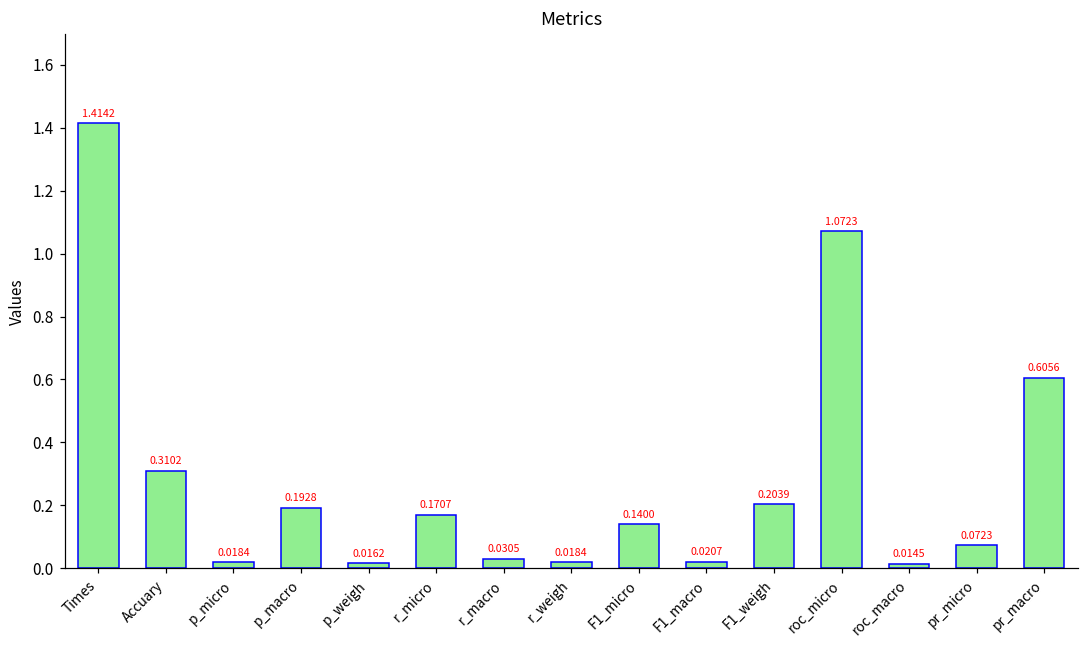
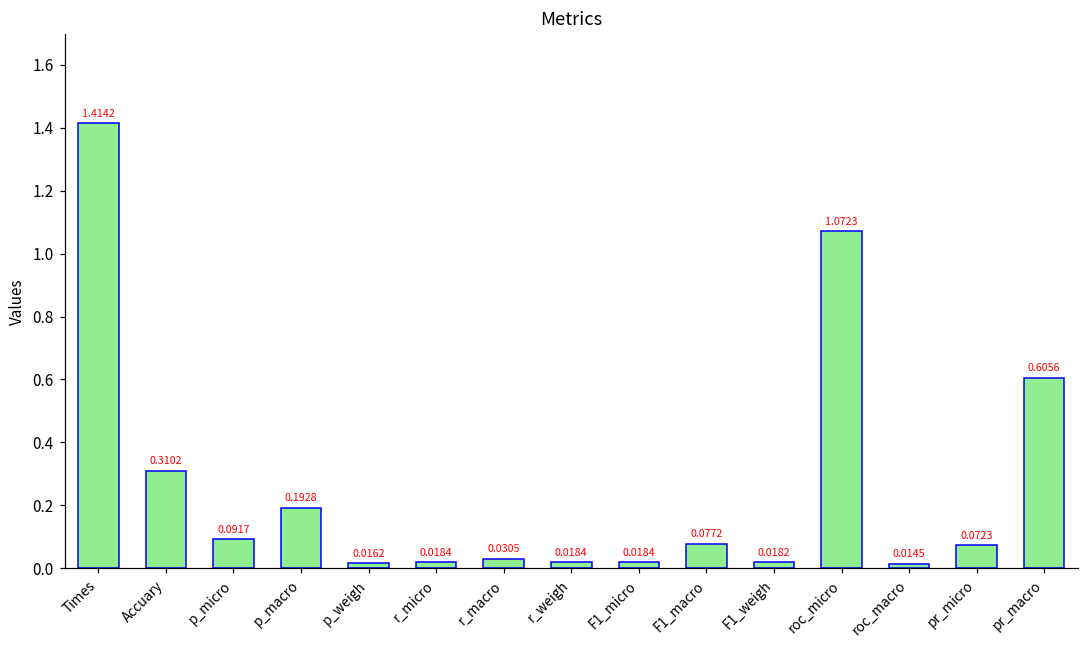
p_micro: 0.0184 -> 0.0917
r_micro: 0.1707 -> 0.0184
F1_micro: 0.1400 -> 0.0184
F1_macro: 0.0207 -> 0.0772
F1_weigh: 0.2039 -> 0.0182
